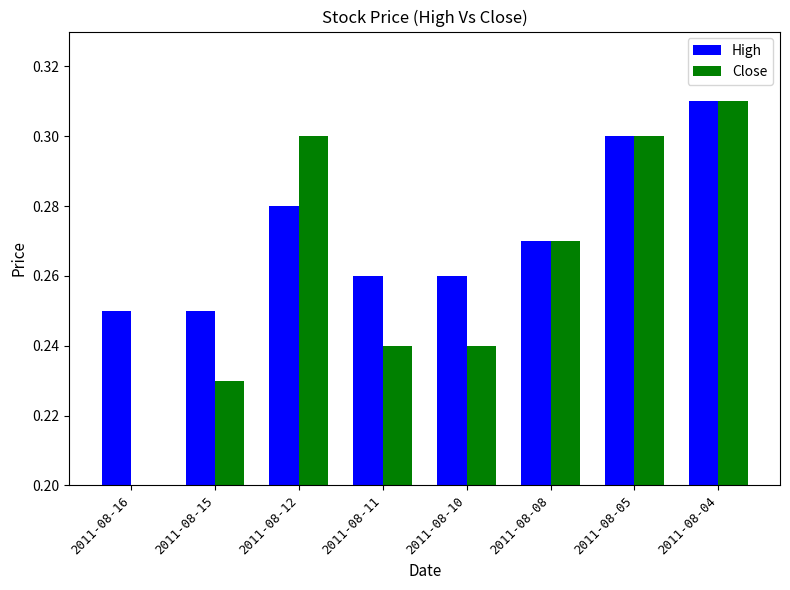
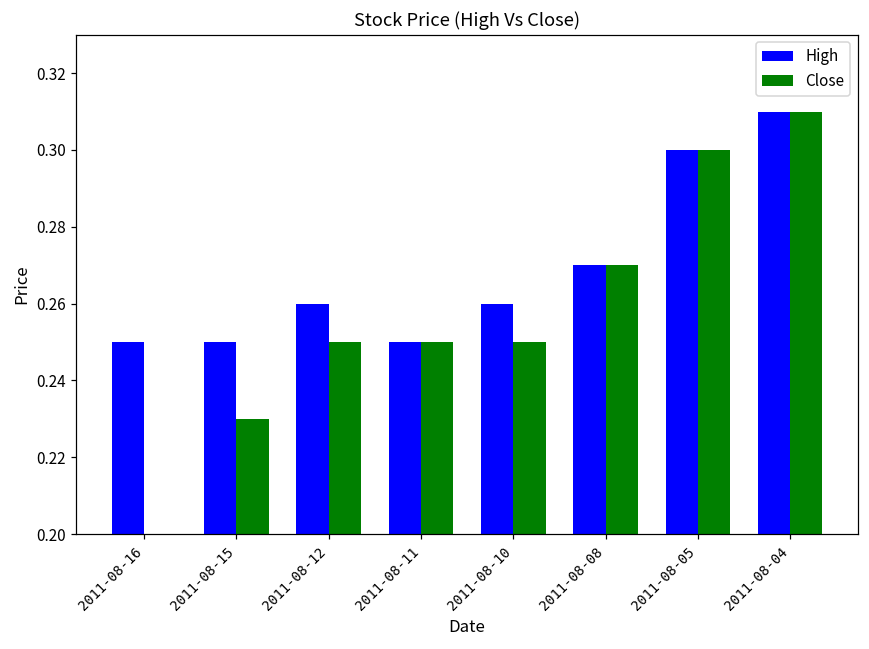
High, 2011-08-12: 0.28 -> 0.26
Close, 2011-08-12: 0.30 -> 0.25
High, 2011-08-11: 0.26 -> 0.25
Close, 2011-08-11: 0.24 -> 0.25
Close, 2011-08-10: 0.24 -> 0.25
